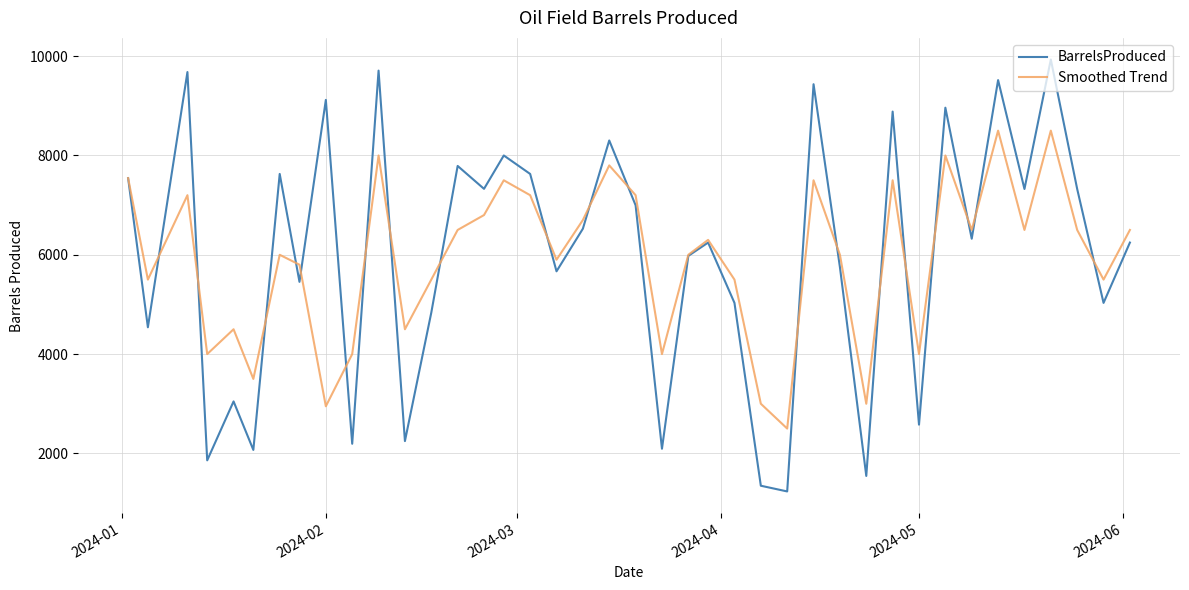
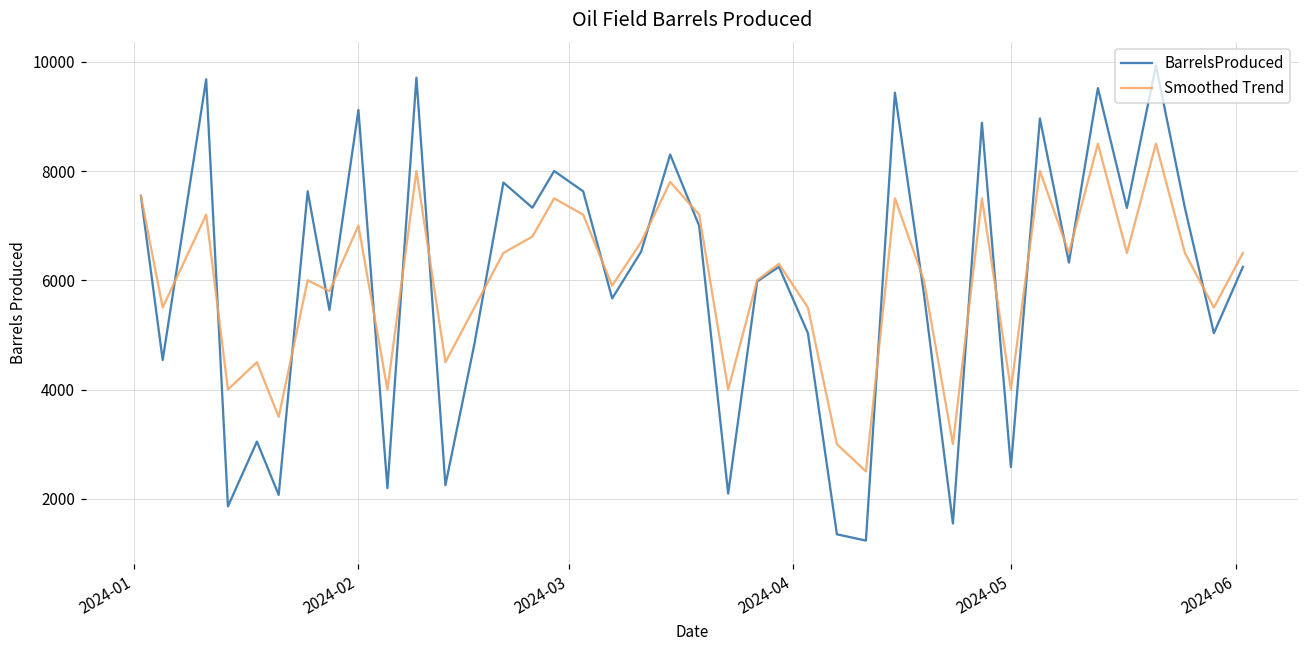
Smoothed Trend, 2024-02: 2900 -> 7000
